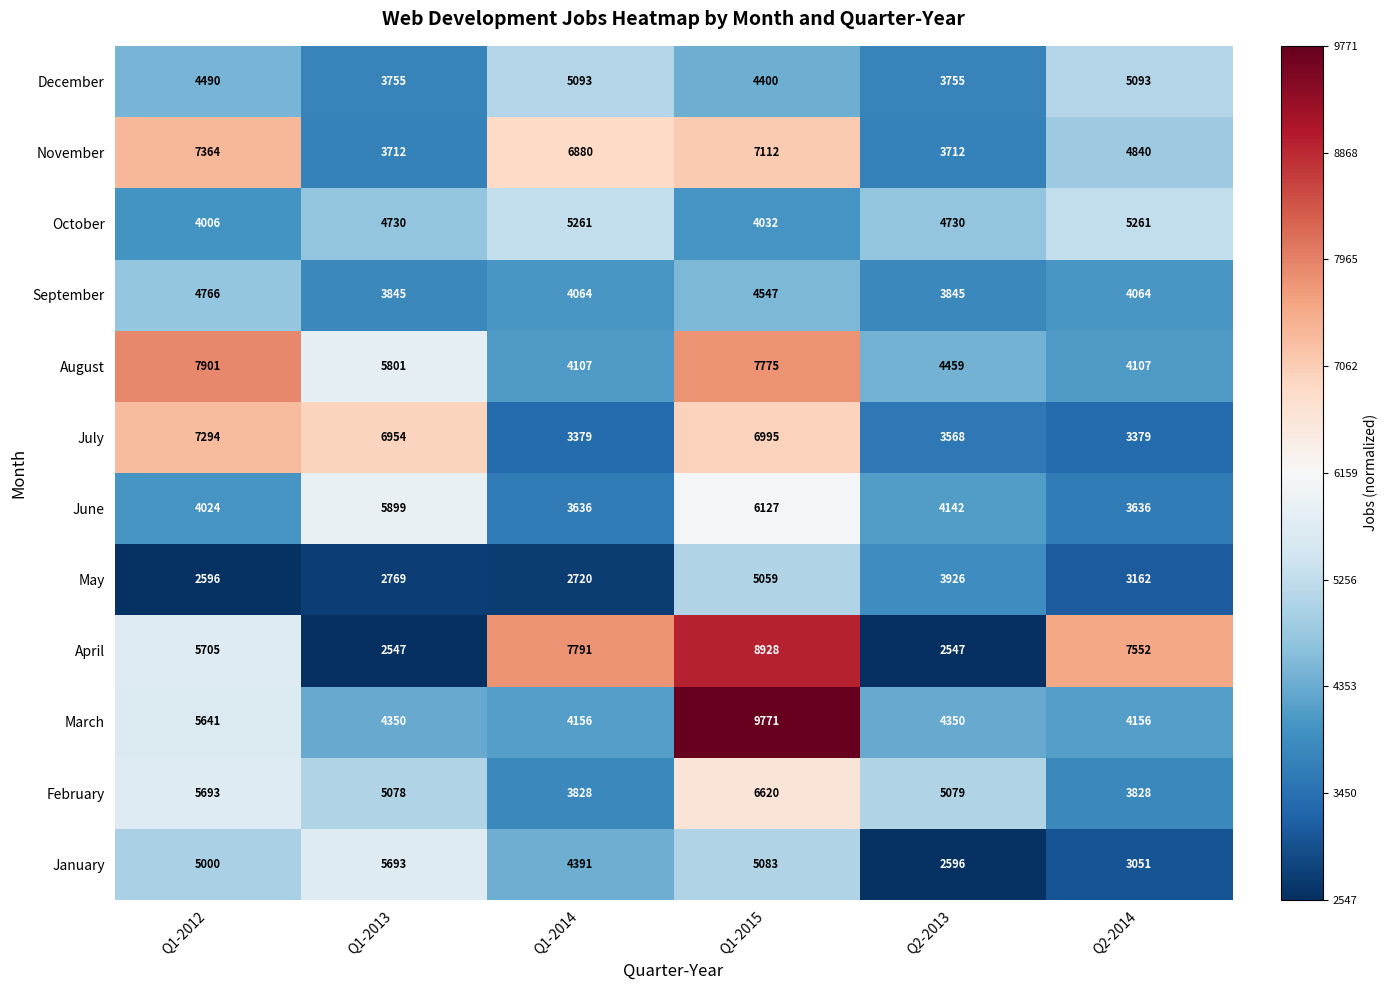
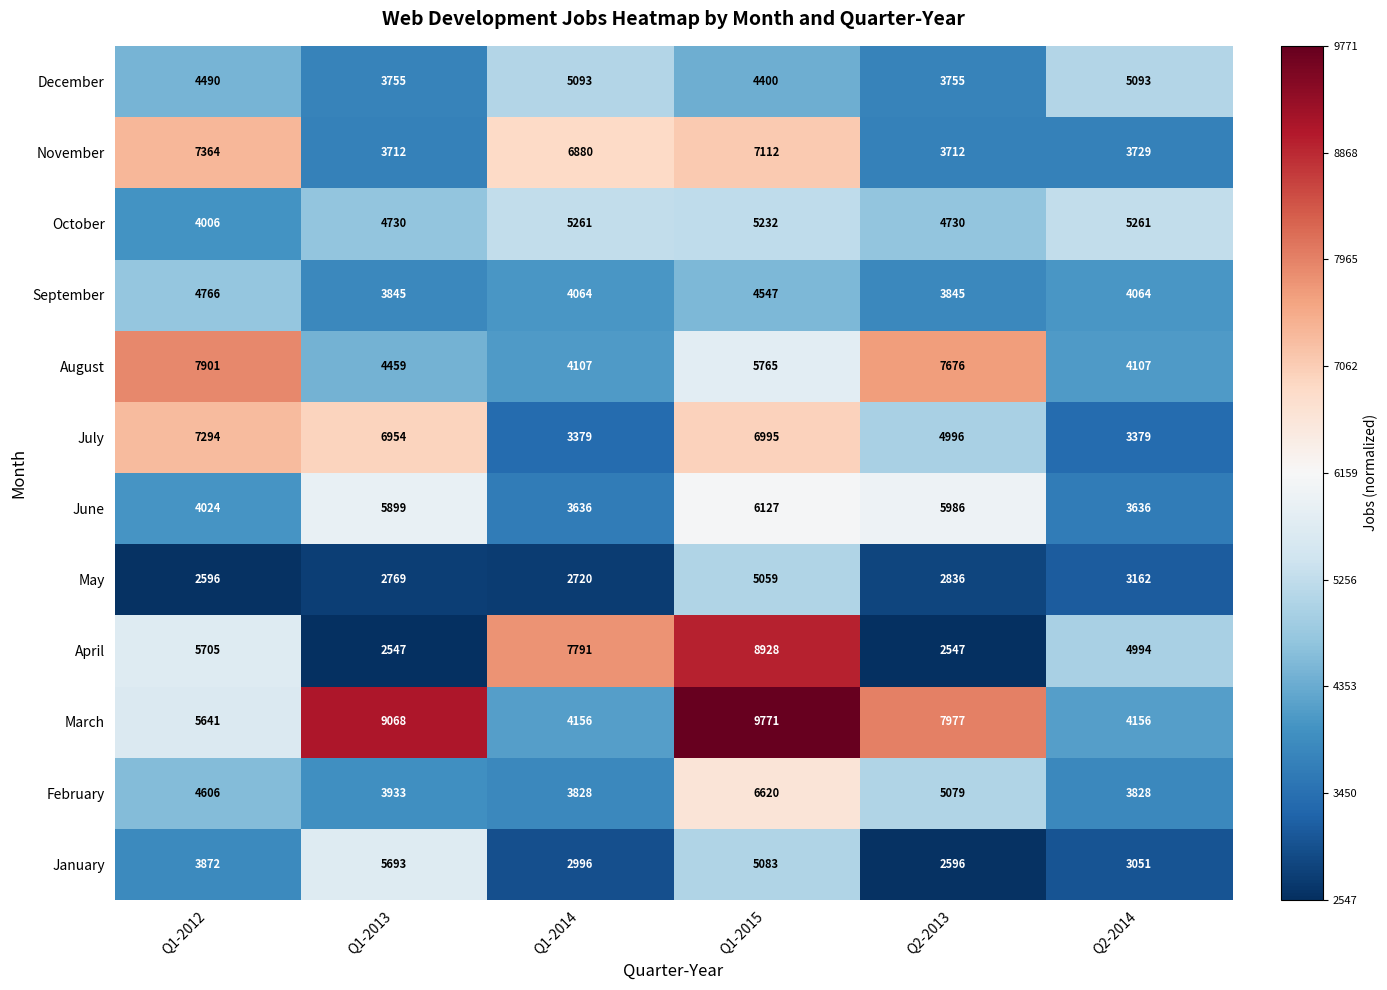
November, Q2-2014: 4840 -> 3729
October, Q1-2015: 4032 -> 5232
August, Q1-2013: 5801 -> 4459
August, Q1-2015: 7775 -> 5765
August, Q2-2013: 4459 -> 7676
July, Q2-2013: 3568 -> 4996
June, Q2-2013: 4142 -> 5986
May, Q2-2013: 3926 -> 2836
April, Q2-2014: 7552 -> 4994
March, Q1-2013: 4350 -> 9068
March, Q2-2013: 4350 -> 7977
February, Q1-2012: 5693 -> 4606
February, Q1-2013: 5078 -> 3933
January, Q1-2012: 5000 -> 3872
January, Q1-2014: 4391 -> 2996
